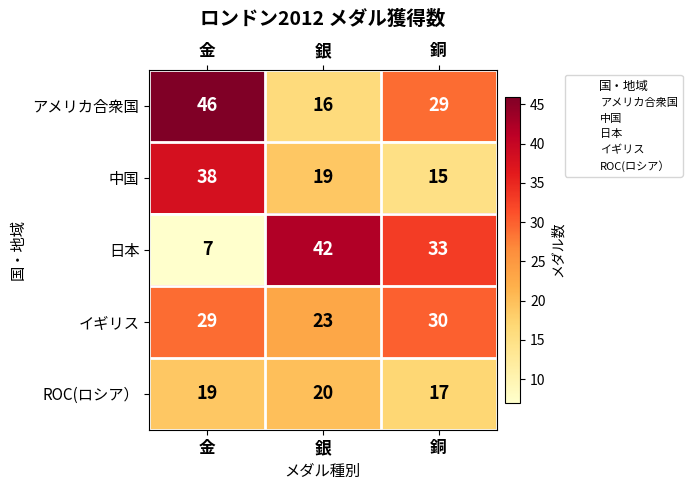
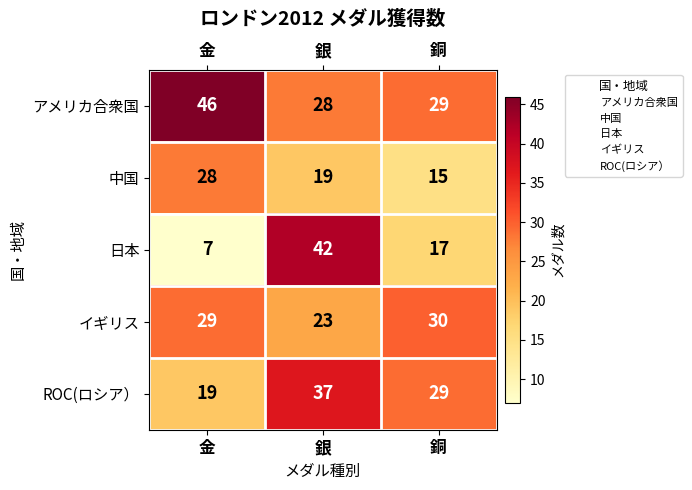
アメリカ合衆国, 銀: 16 -> 28
中国, 金: 38 -> 28
日本, 銅: 33 -> 17
ROC(ロシア）, 銀: 20 -> 37
ROC(ロシア）, 銅: 17 -> 29
